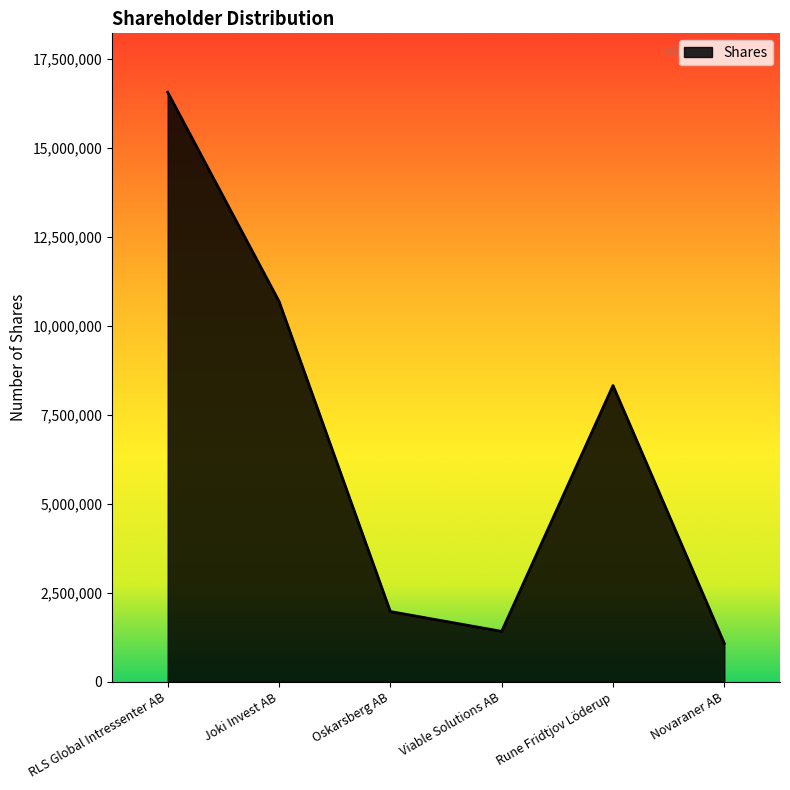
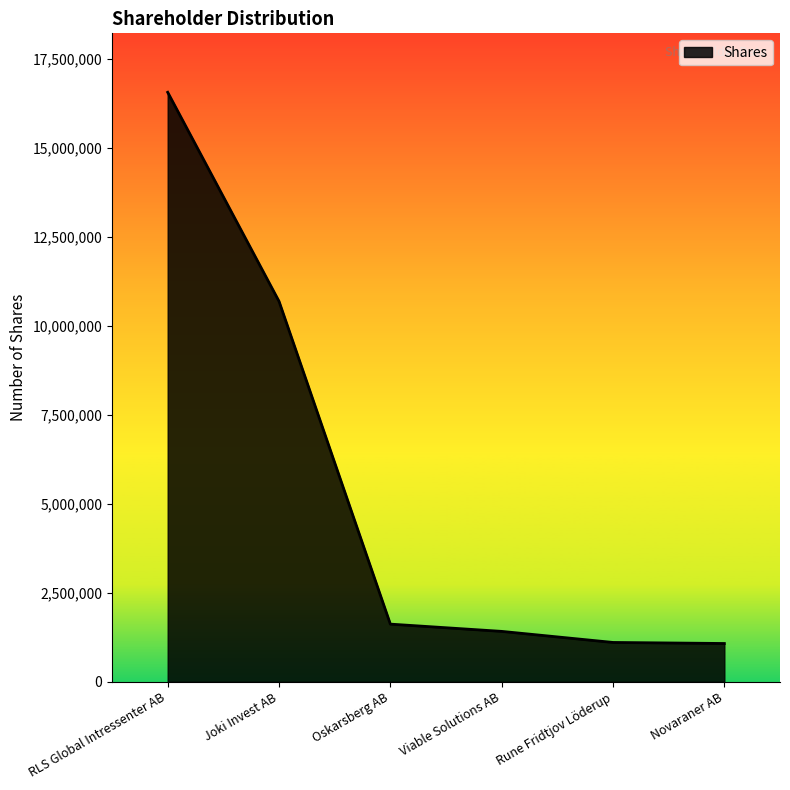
Oskarsberg AB: 2,000,000 -> 1,600,000
Rune Fridtjov Löderup: 8,300,000 -> 1,100,000
